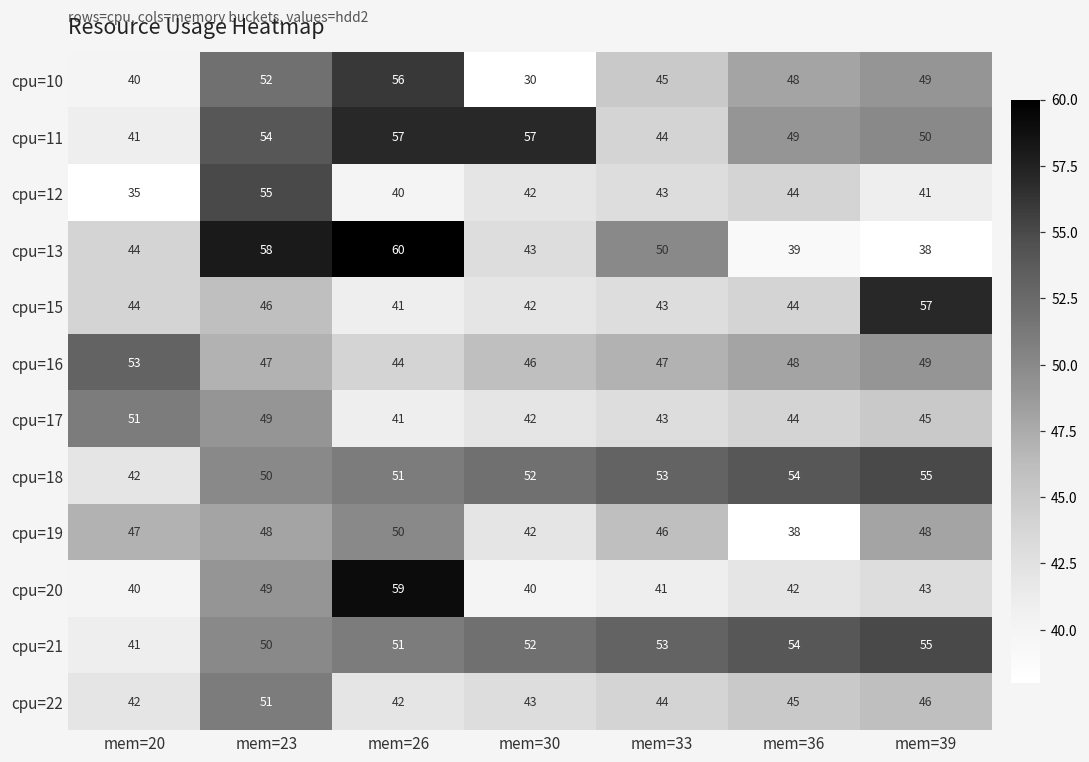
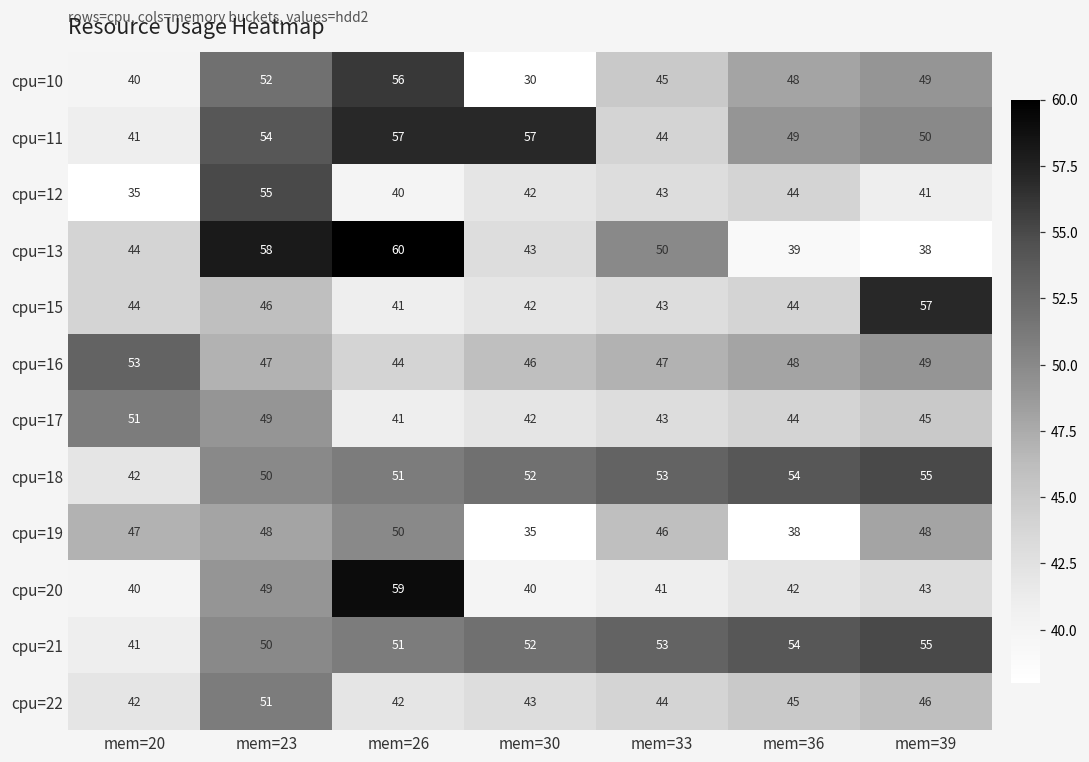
cpu=19, mem=30: 42 -> 35
